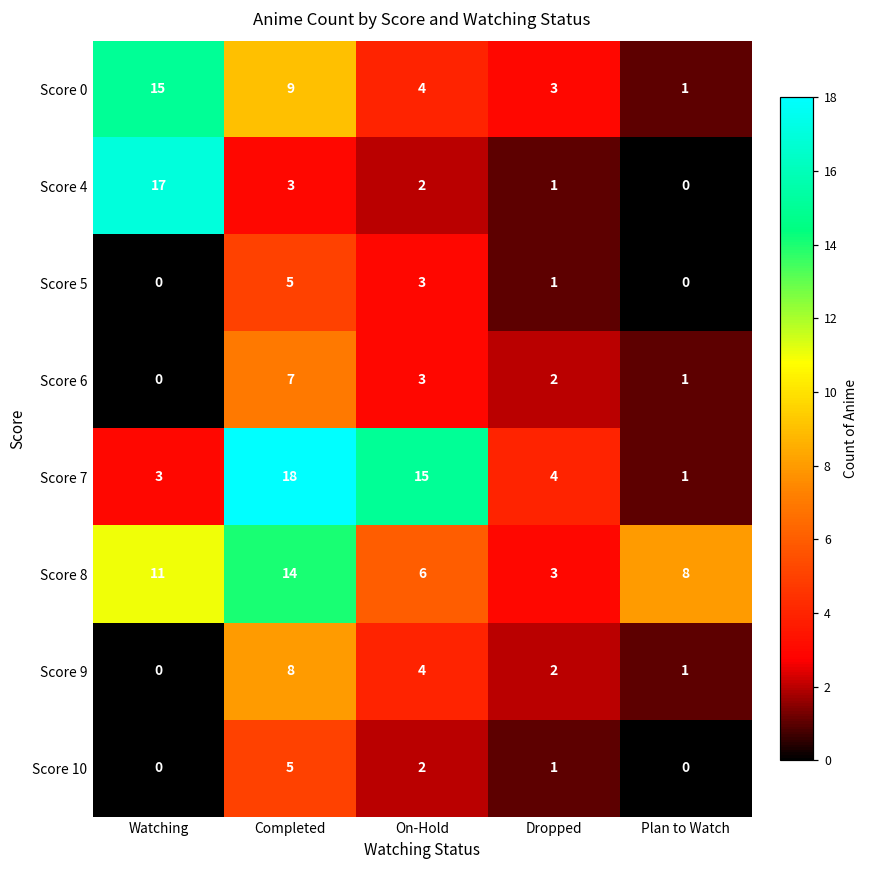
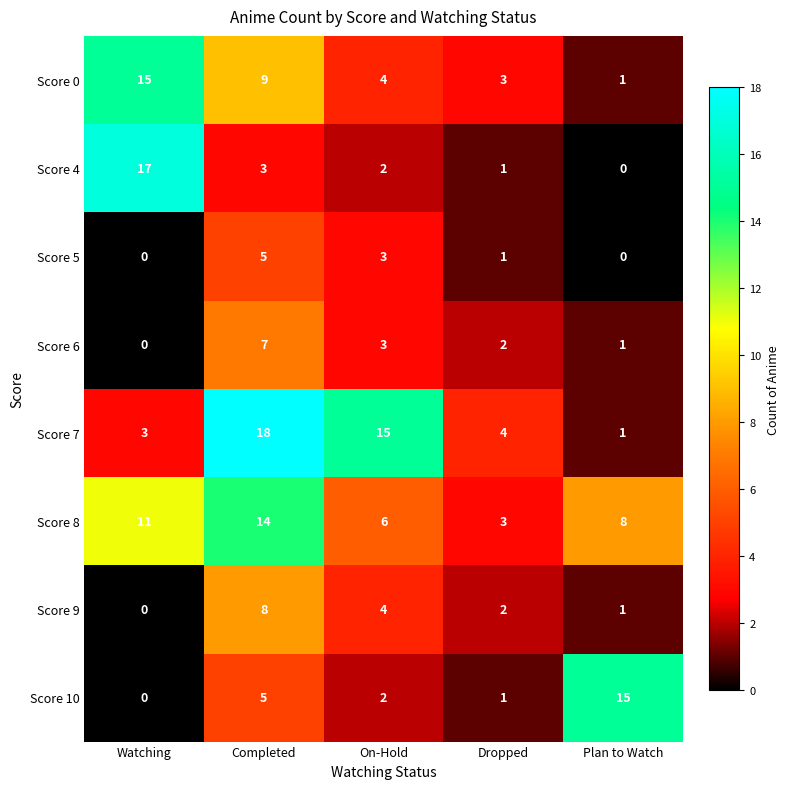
Score 10, Plan to Watch: 0 -> 15
